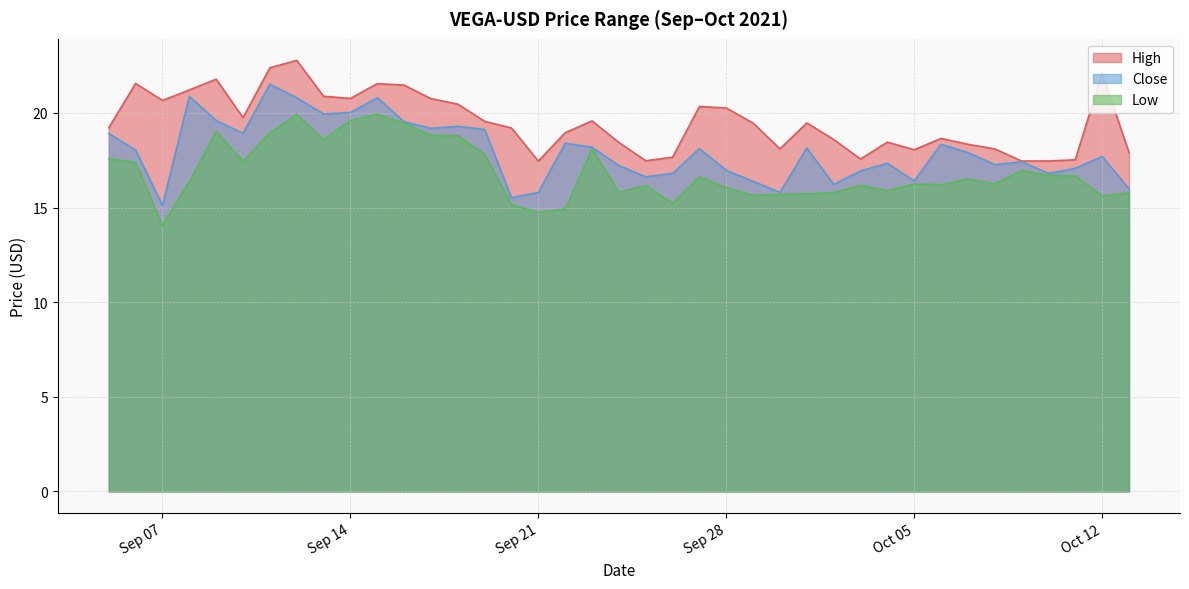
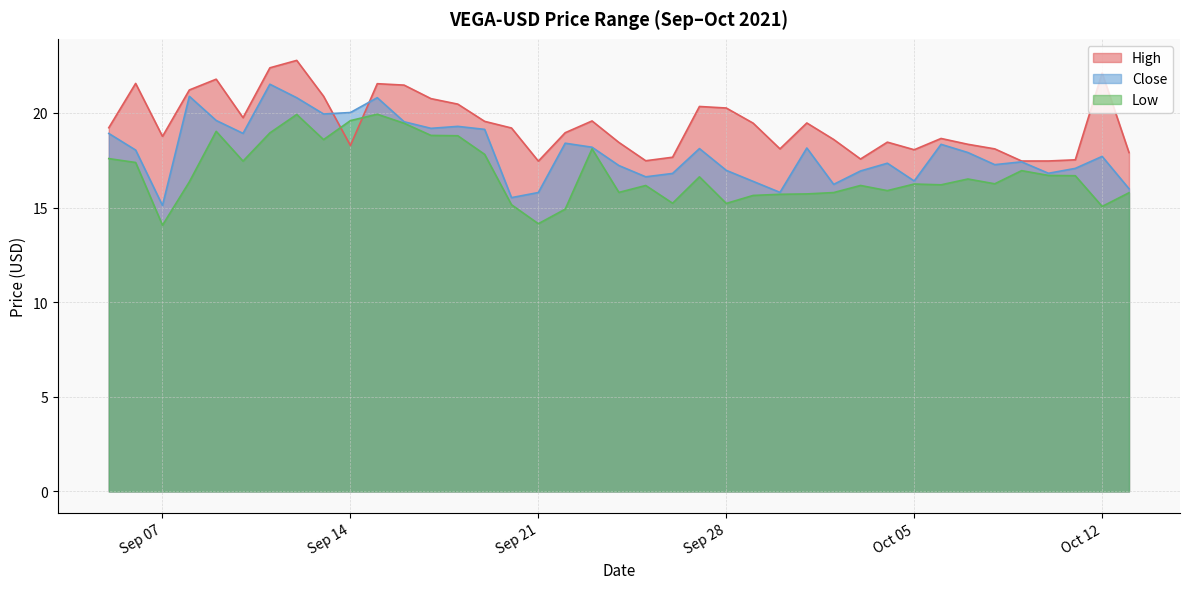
High, Sep 07: 20.7 -> 18.8
High, Sep 14: 20.8 -> 18.3
Low, Sep 21: 14.7 -> 14.1
Low, Sep 28: 16.1 -> 15.2
Low, Oct 12: 15.6 -> 15.1
